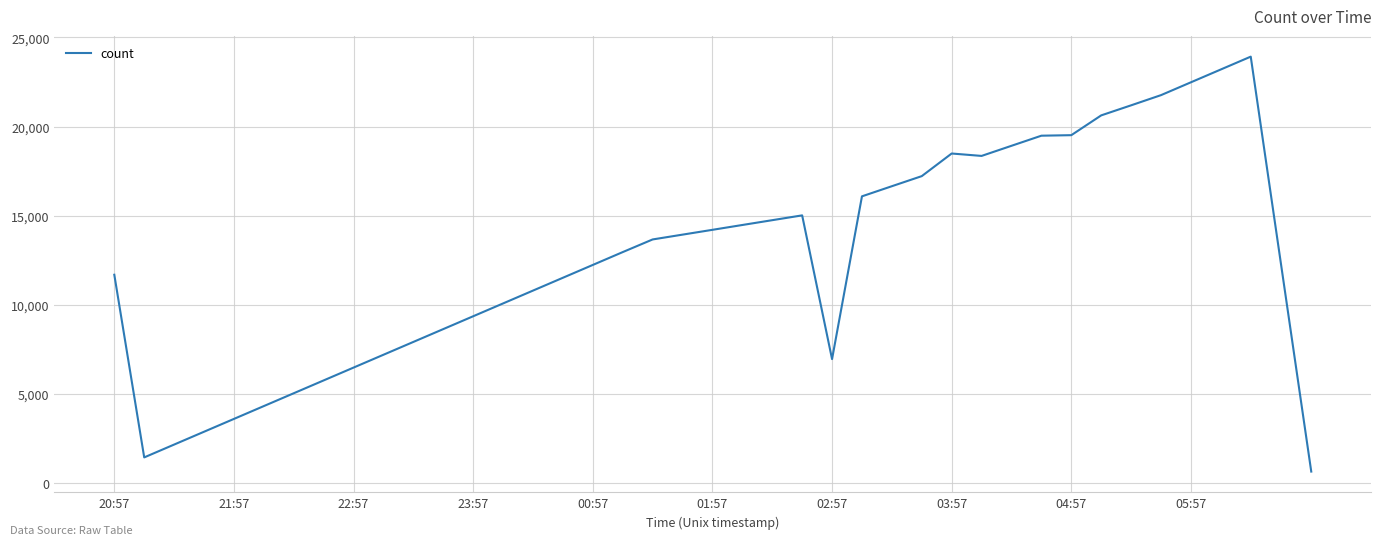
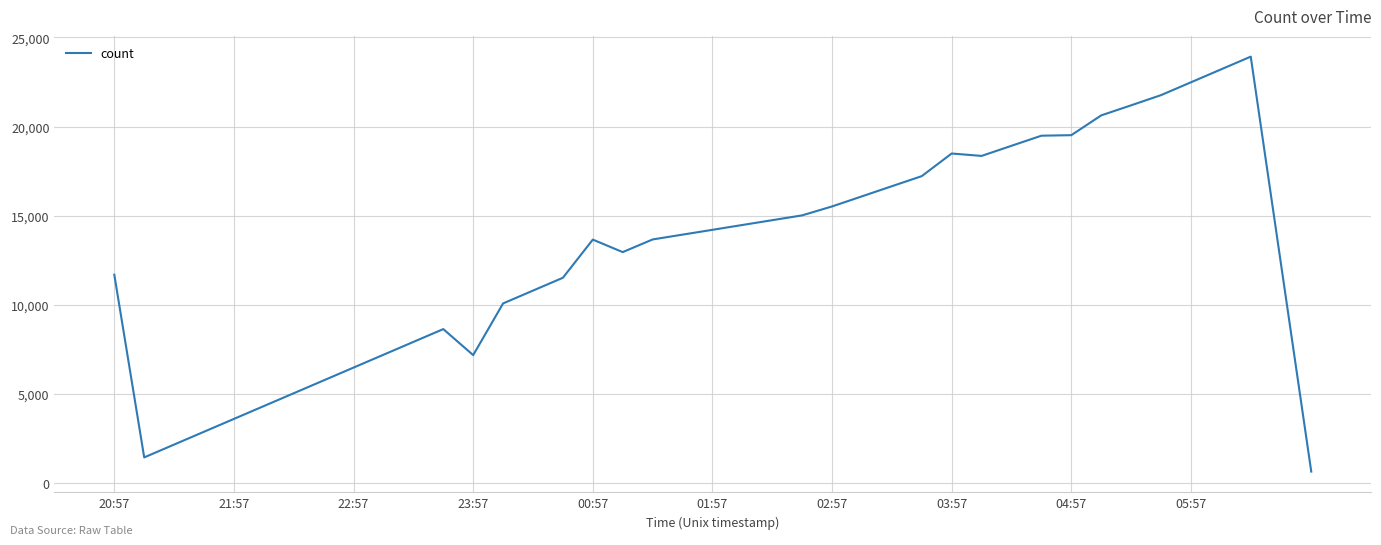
23:57: 9,400 -> 7,200
00:57: 12,200 -> 13,700
02:57: 7,000 -> 15,500
